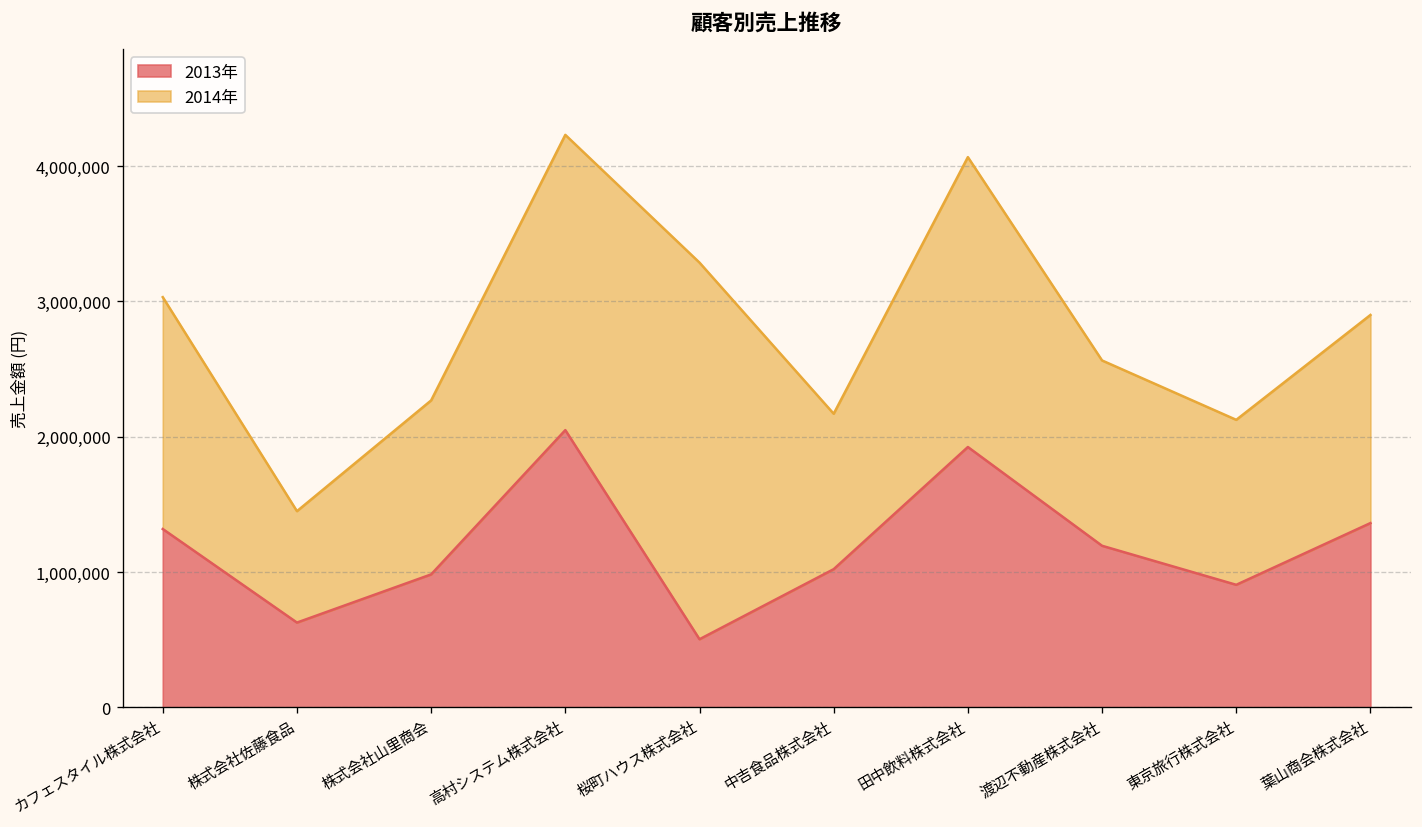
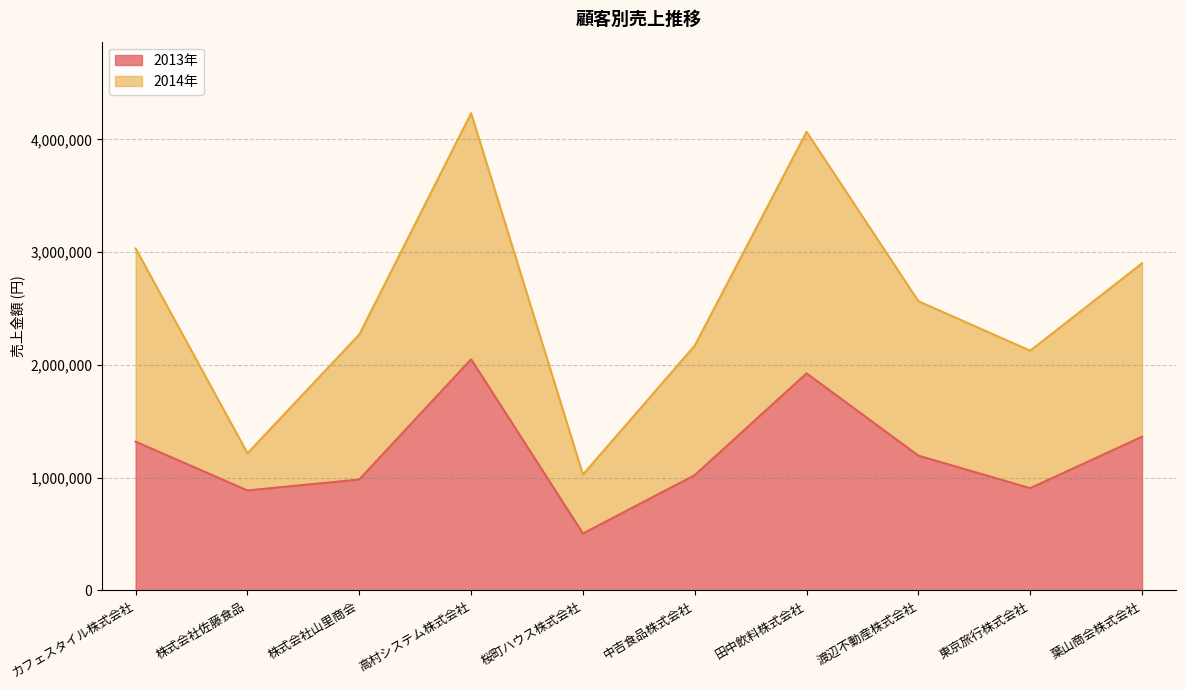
2013年, 株式会社佐藤食品: 630,000 -> 890,000
2014年, 株式会社佐藤食品: 820,000 -> 330,000
2014年, 桜町ハウス株式会社: 2,780,000 -> 520,000
